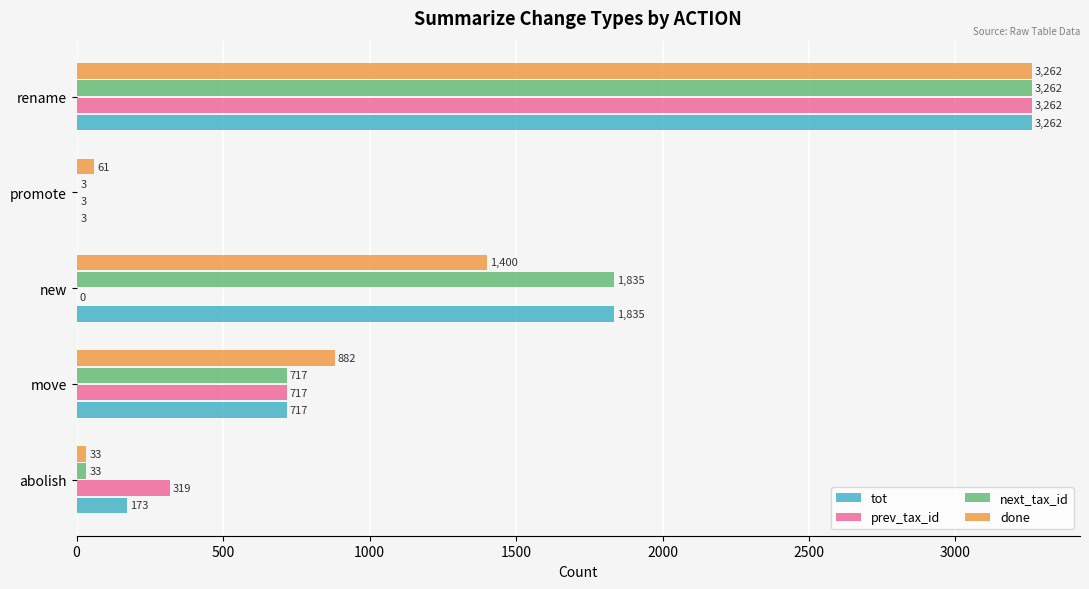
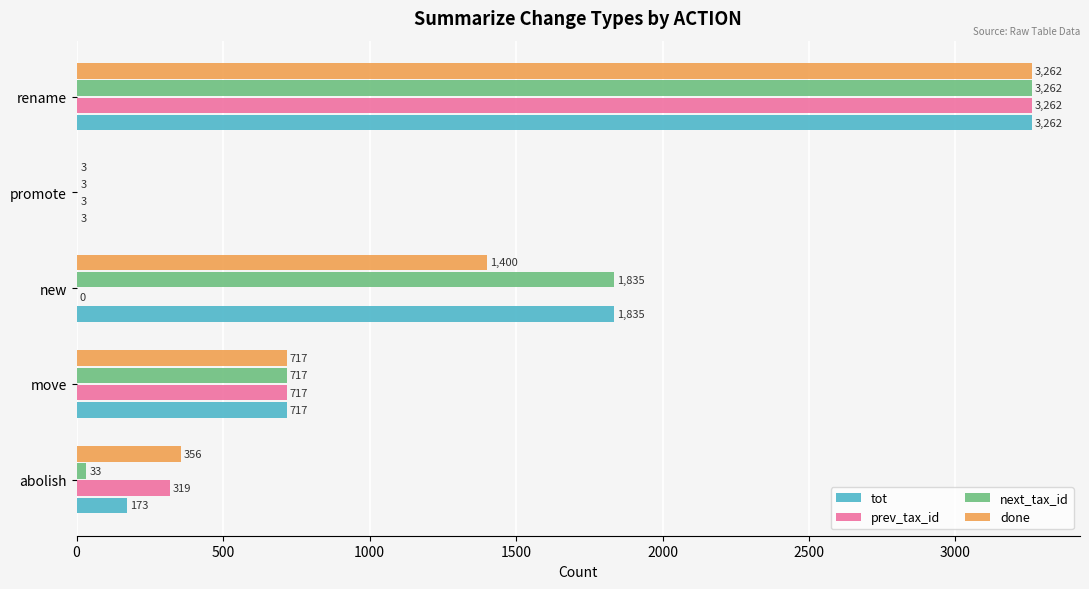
done, promote: 61 -> 3
done, move: 882 -> 717
done, abolish: 33 -> 356
